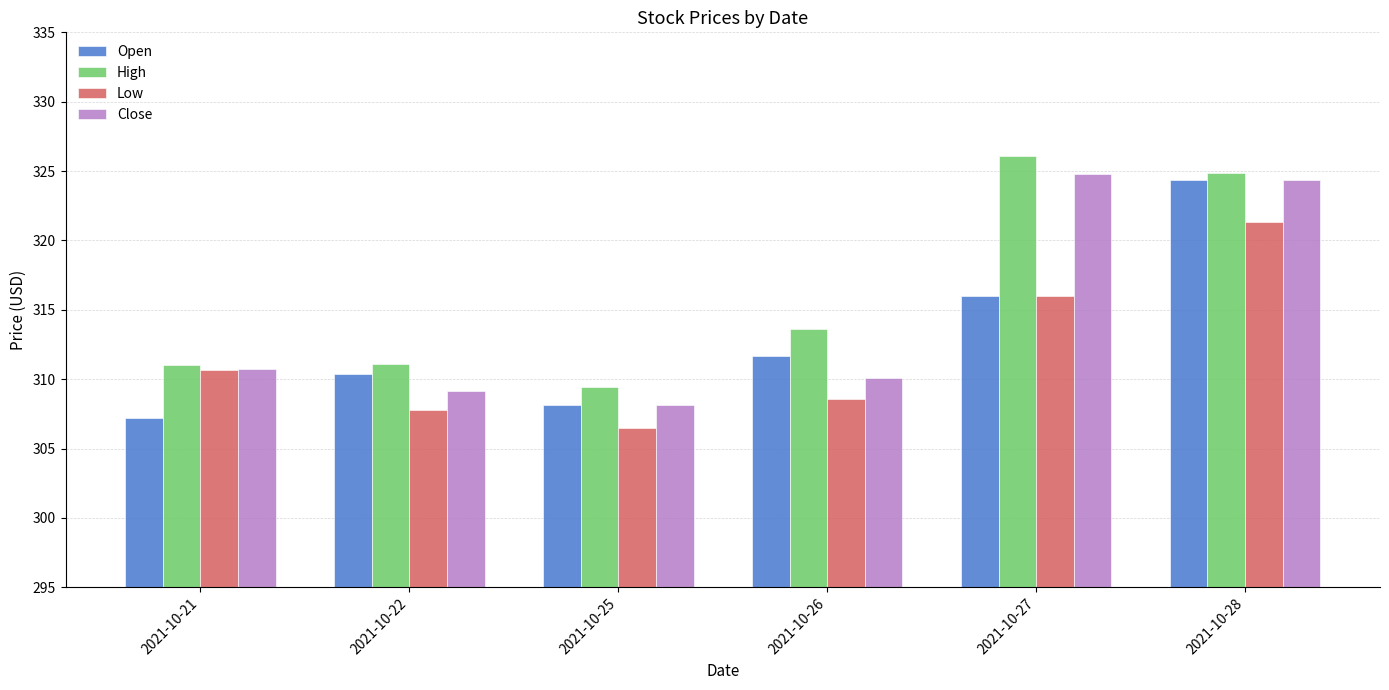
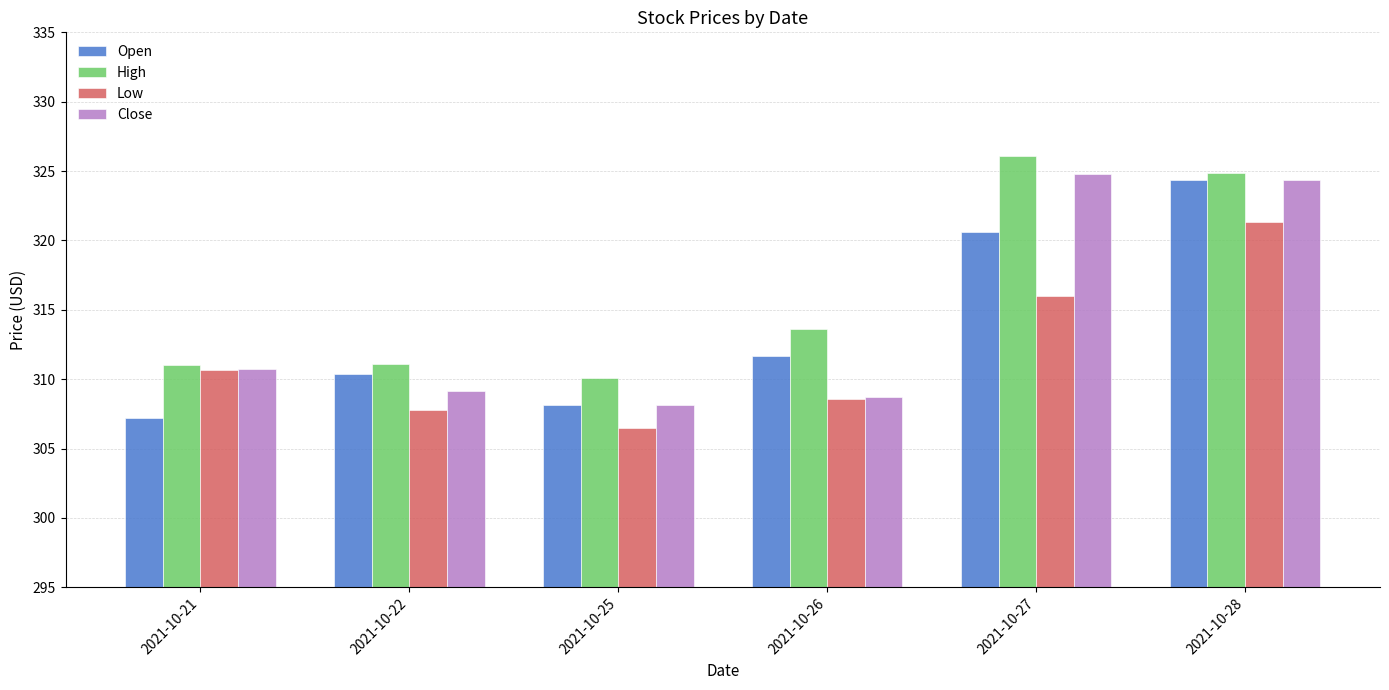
High, 2021-10-25: 309.4 -> 310.1
Close, 2021-10-26: 310.1 -> 308.7
Open, 2021-10-27: 316.0 -> 320.6
